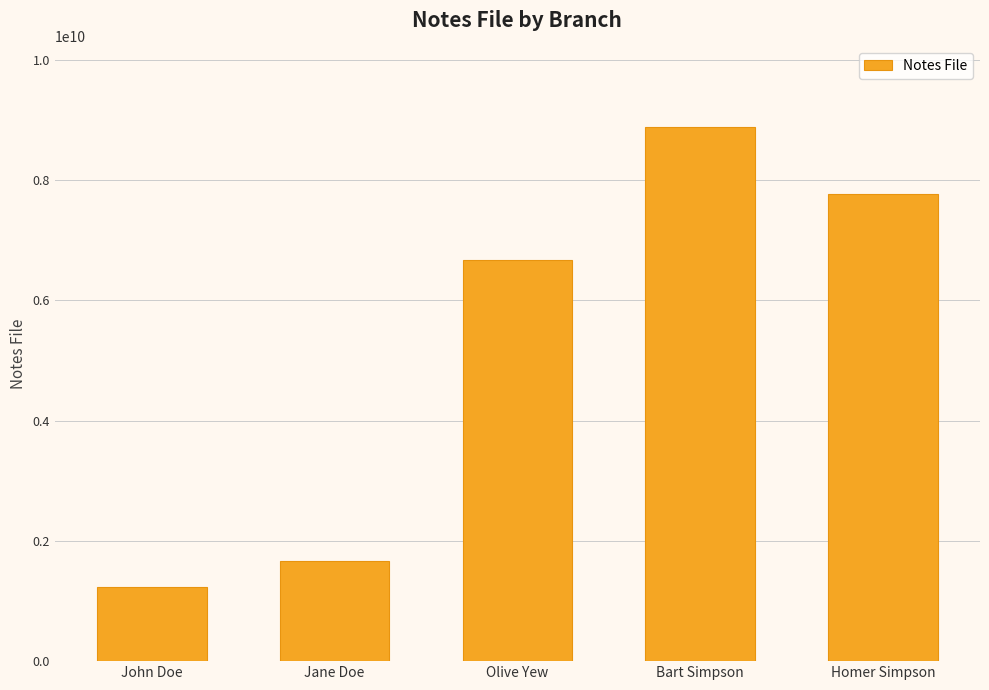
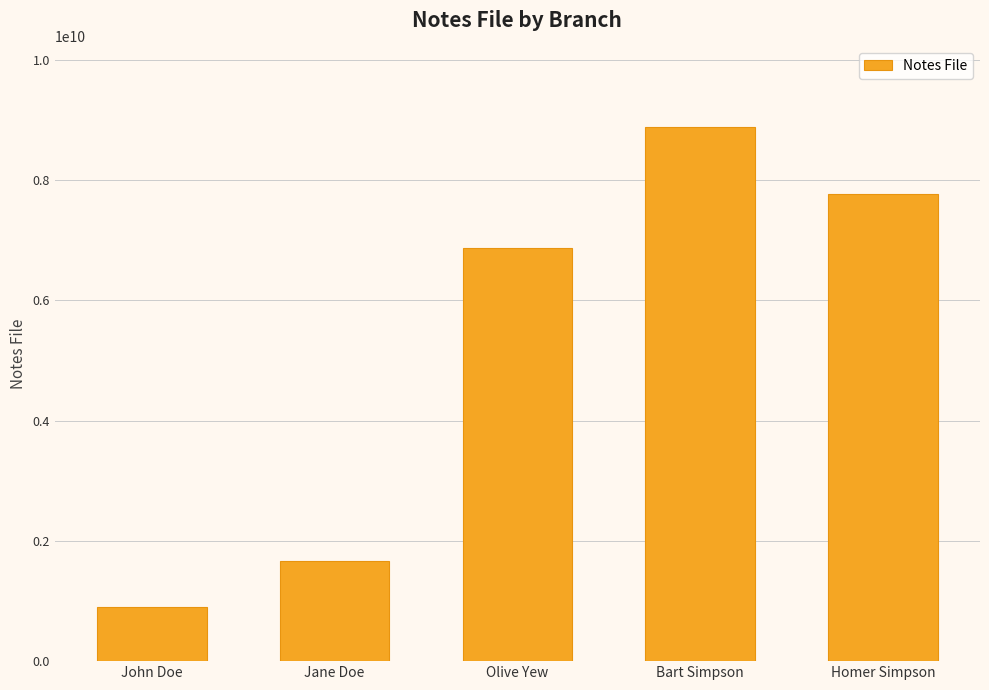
John Doe: 1200000000 -> 900000000
Olive Yew: 6700000000 -> 6900000000
